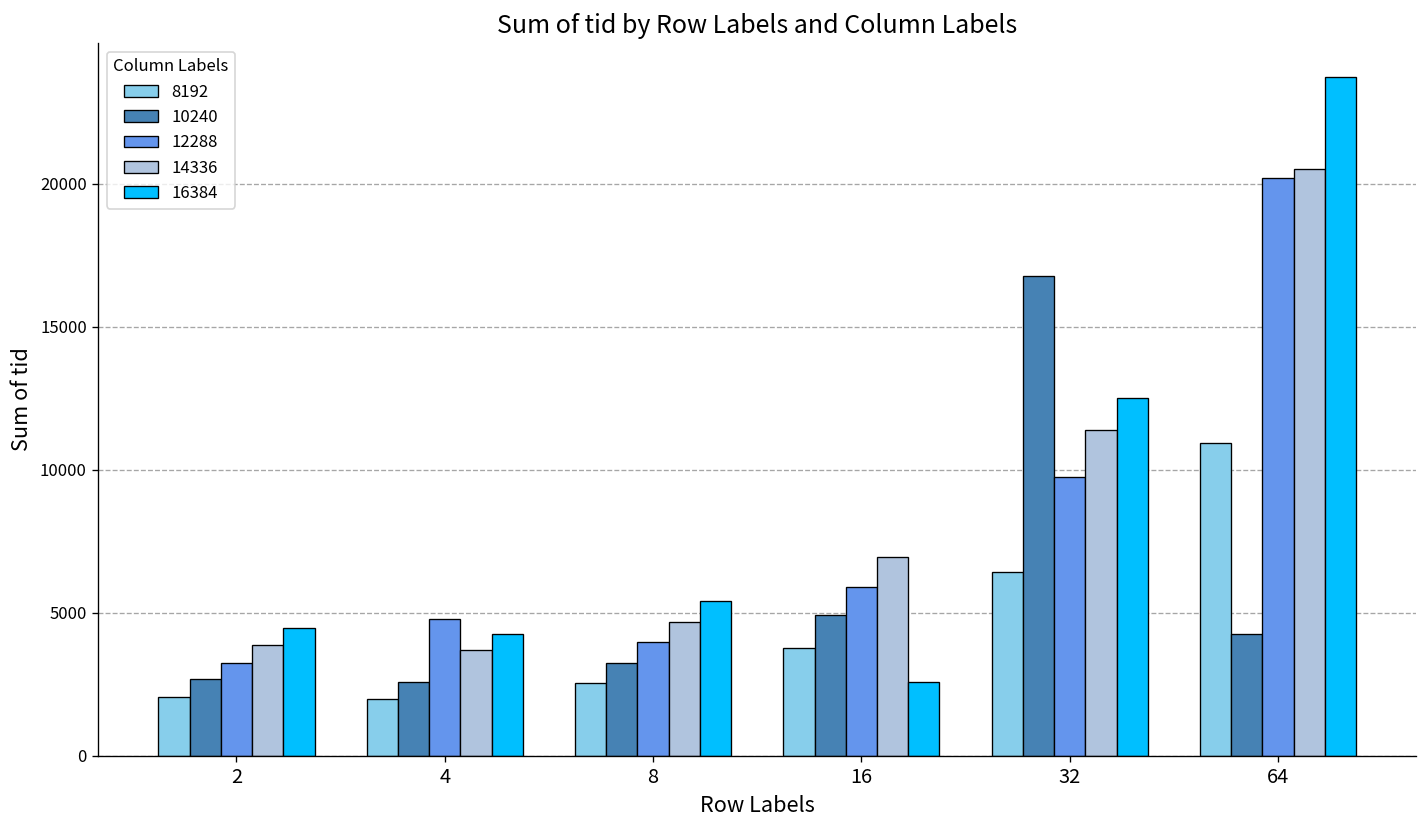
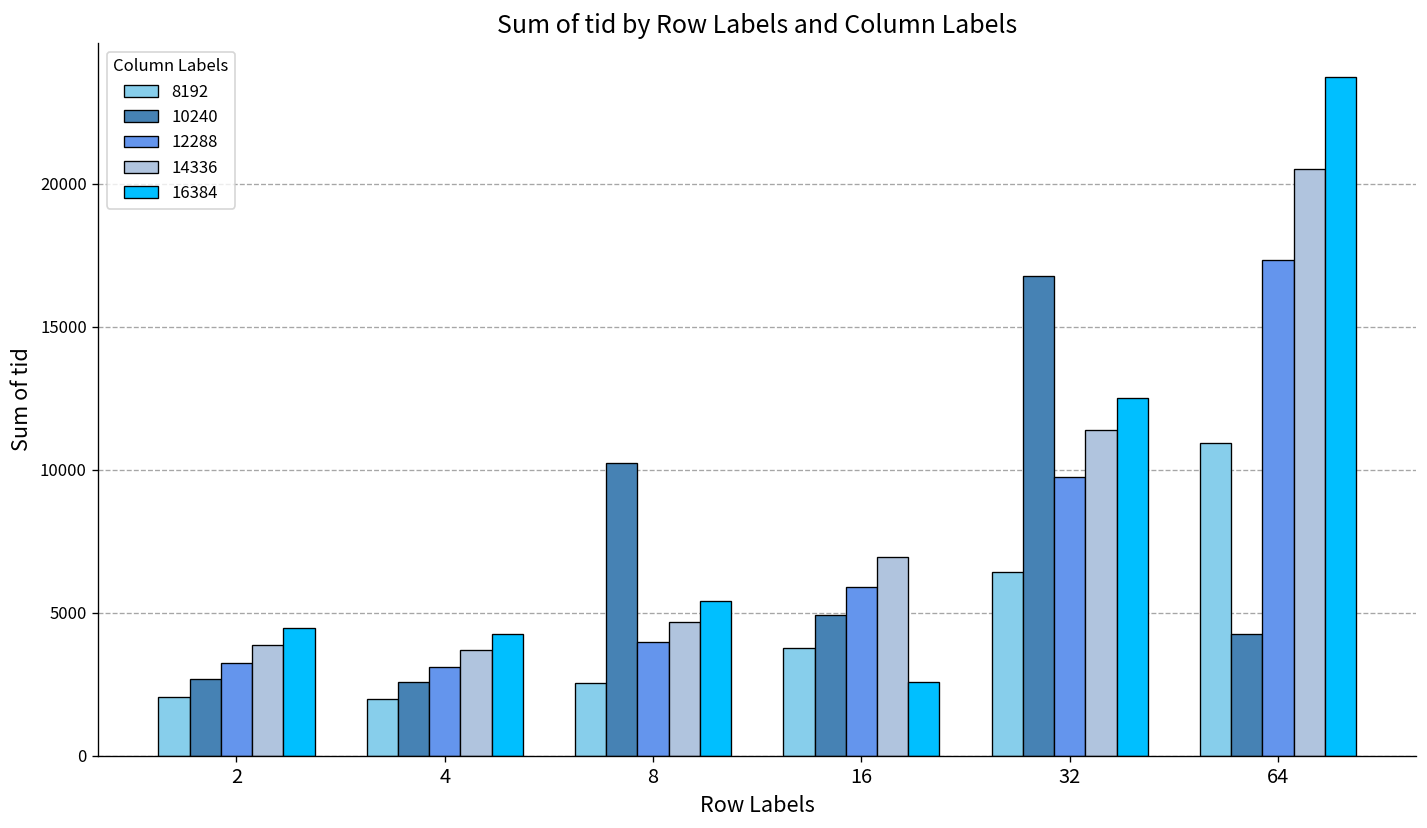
12288, 4: 4800 -> 3100
10240, 8: 3300 -> 10200
12288, 64: 20200 -> 17300
